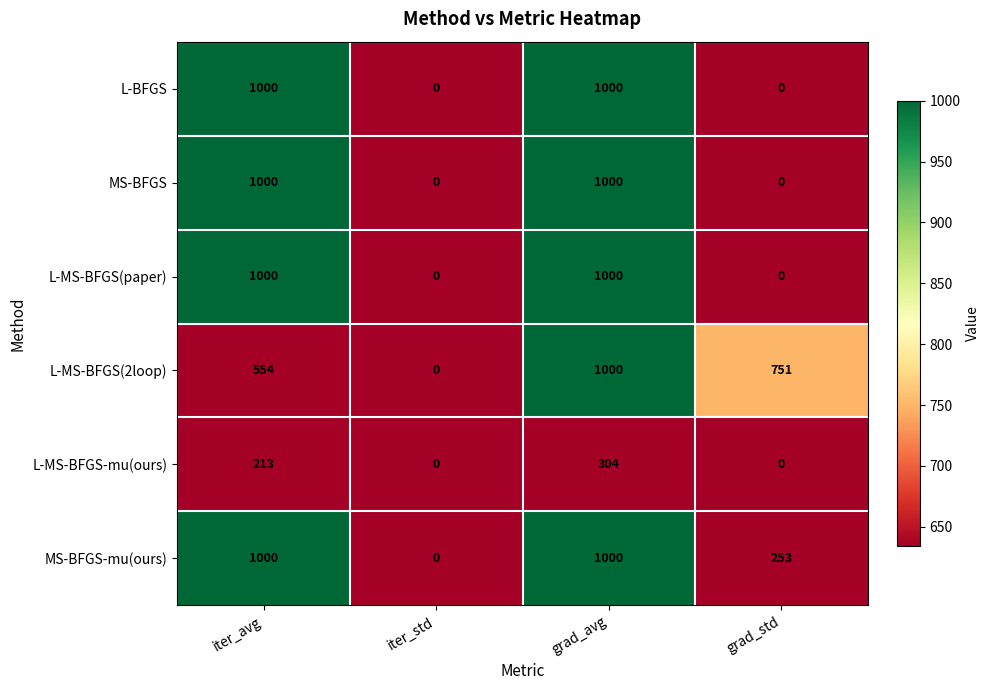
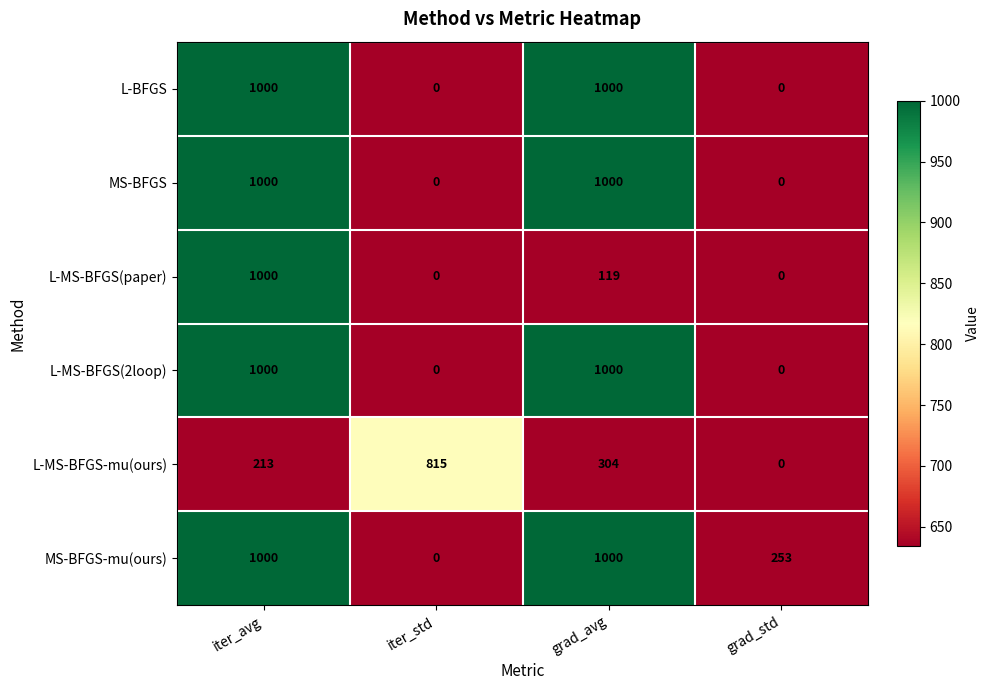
L-MS-BFGS(paper), grad_avg: 1000 -> 119
L-MS-BFGS(2loop), iter_avg: 554 -> 1000
L-MS-BFGS(2loop), grad_std: 751 -> 0
L-MS-BFGS-mu(ours), iter_std: 0 -> 815
